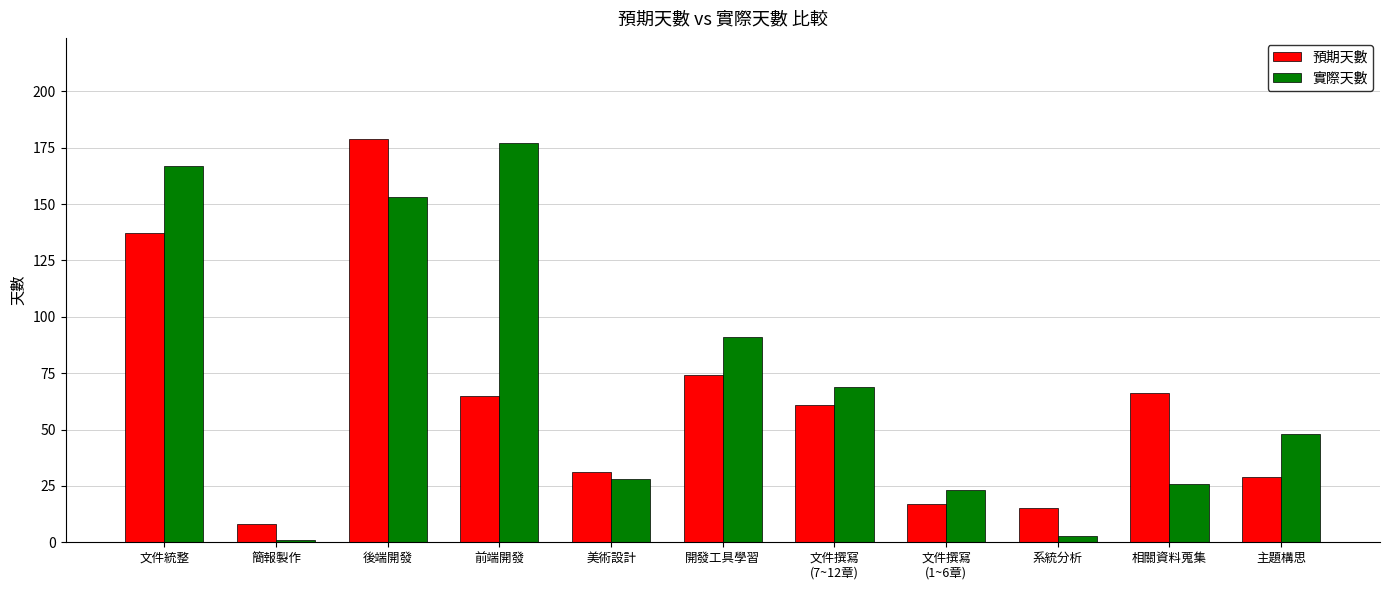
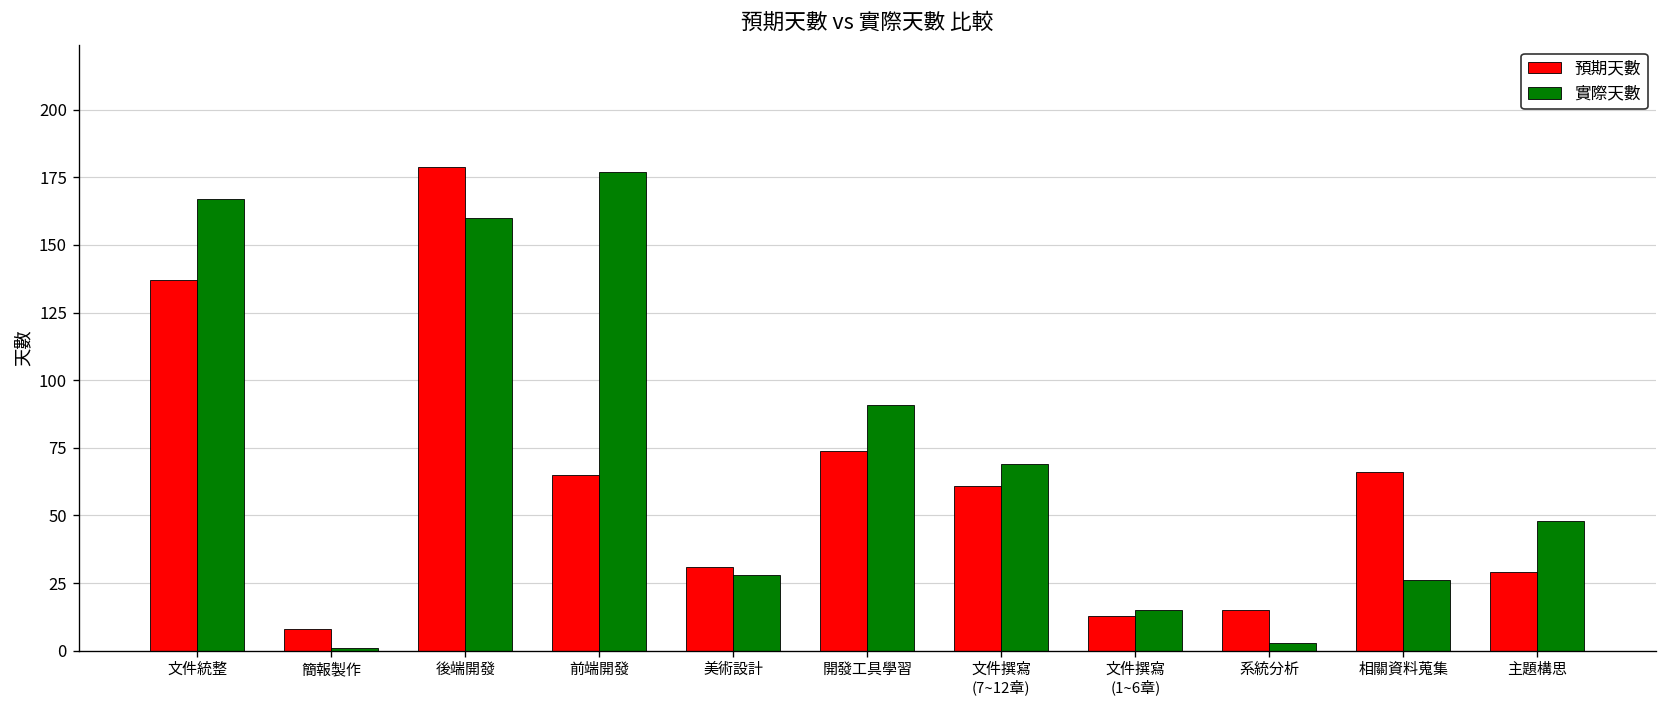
實際天數, 後端開發: 153 -> 160
預期天數, 文件撰寫 (1~6章): 17 -> 13
實際天數, 文件撰寫 (1~6章): 23 -> 15
